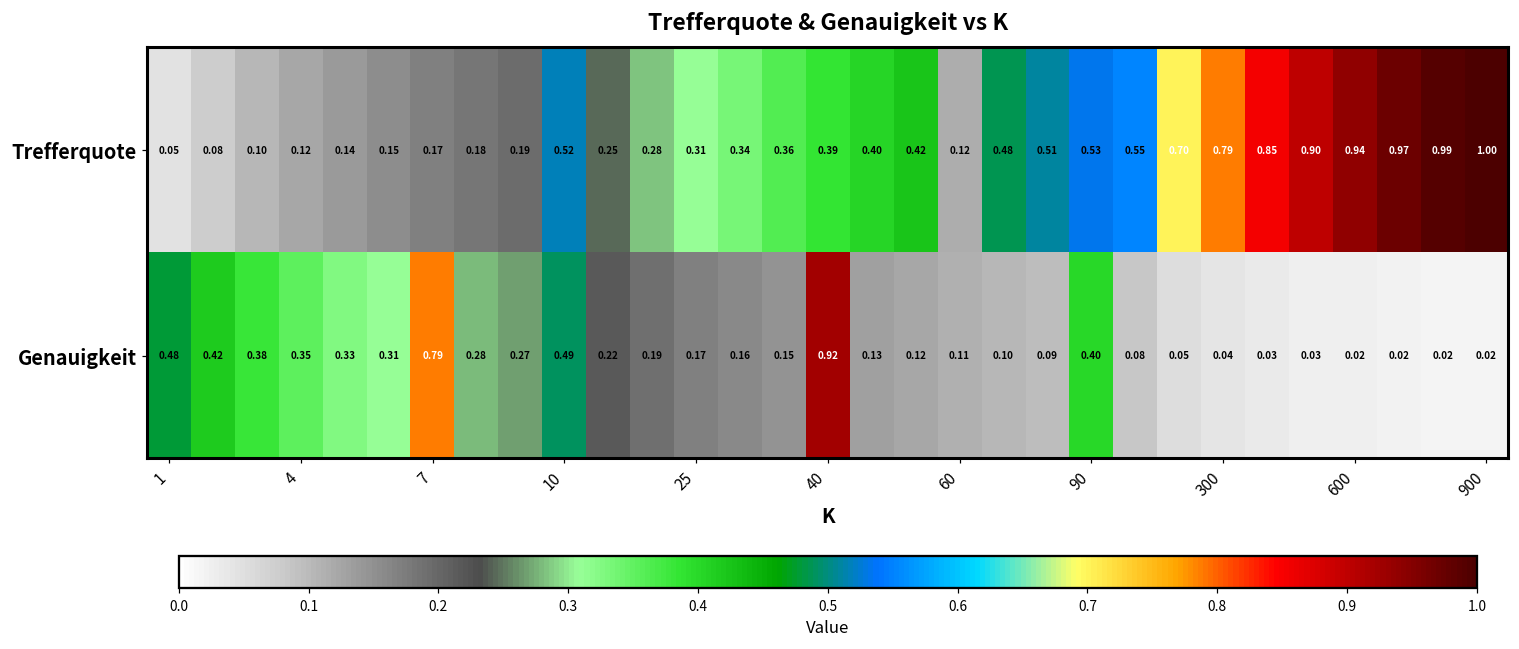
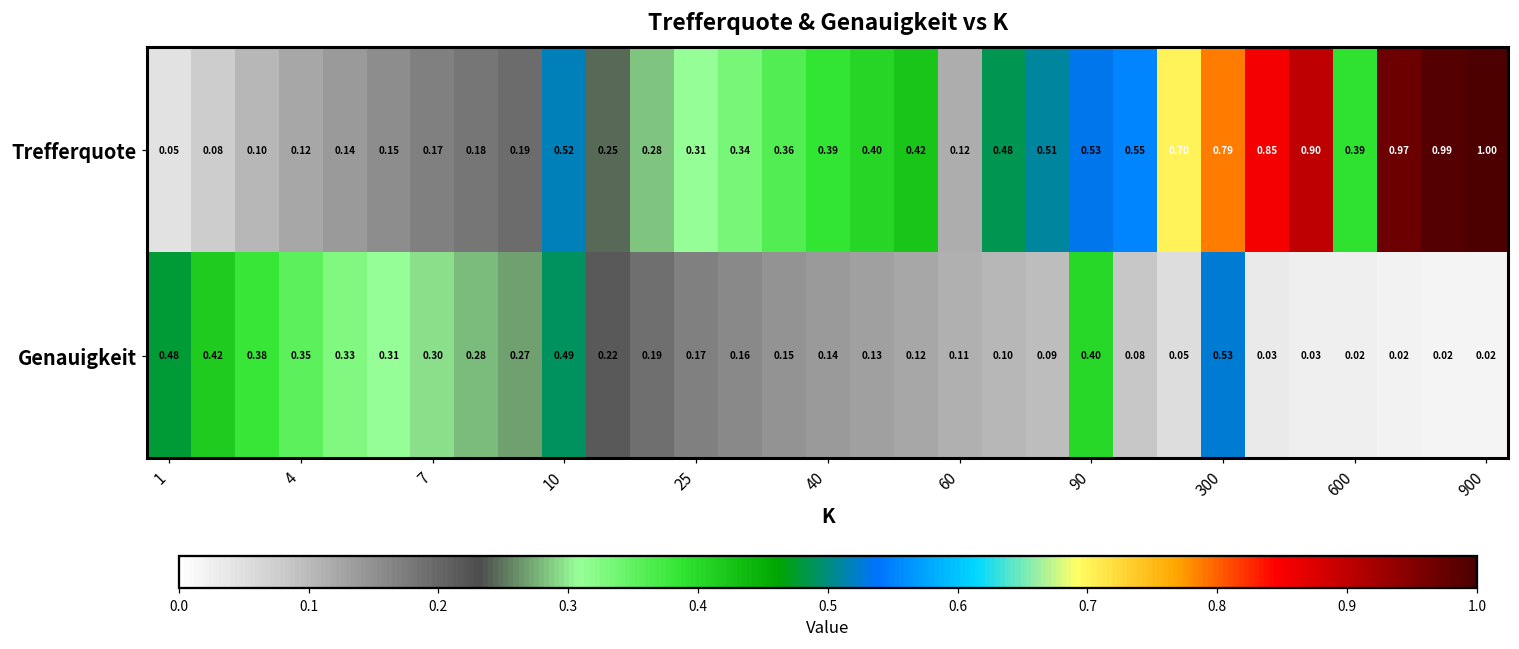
Trefferquote, 600: 0.94 -> 0.39
Genauigkeit, 7: 0.79 -> 0.30
Genauigkeit, 40: 0.92 -> 0.14
Genauigkeit, 300: 0.04 -> 0.53
